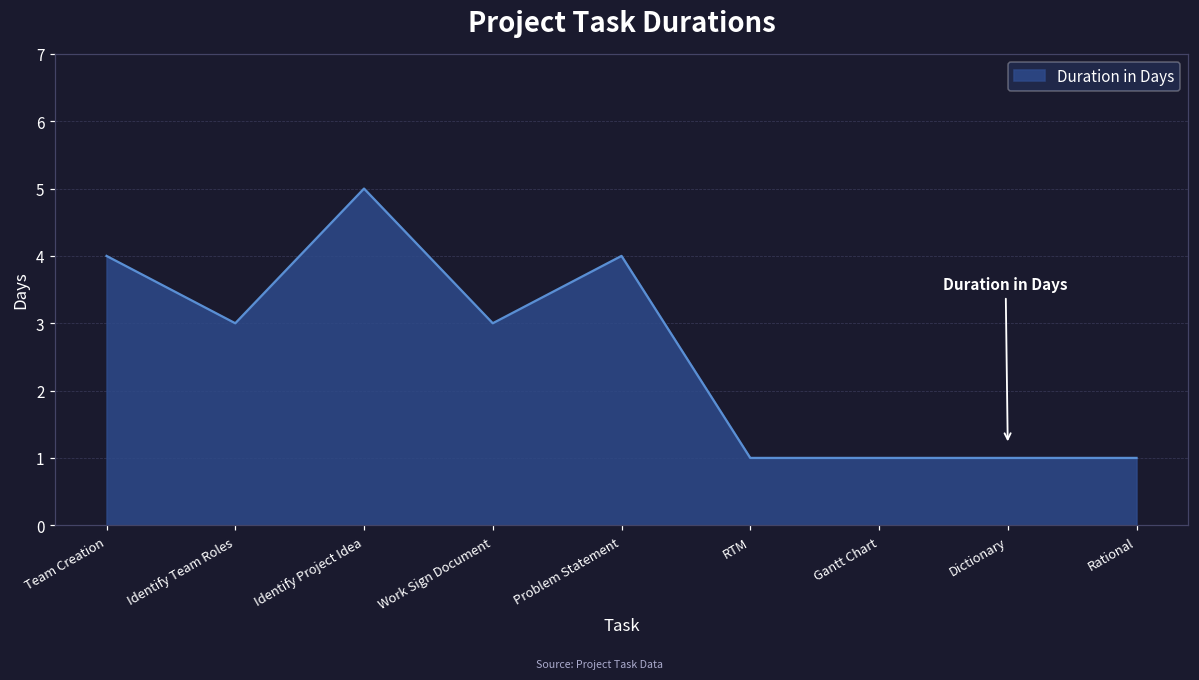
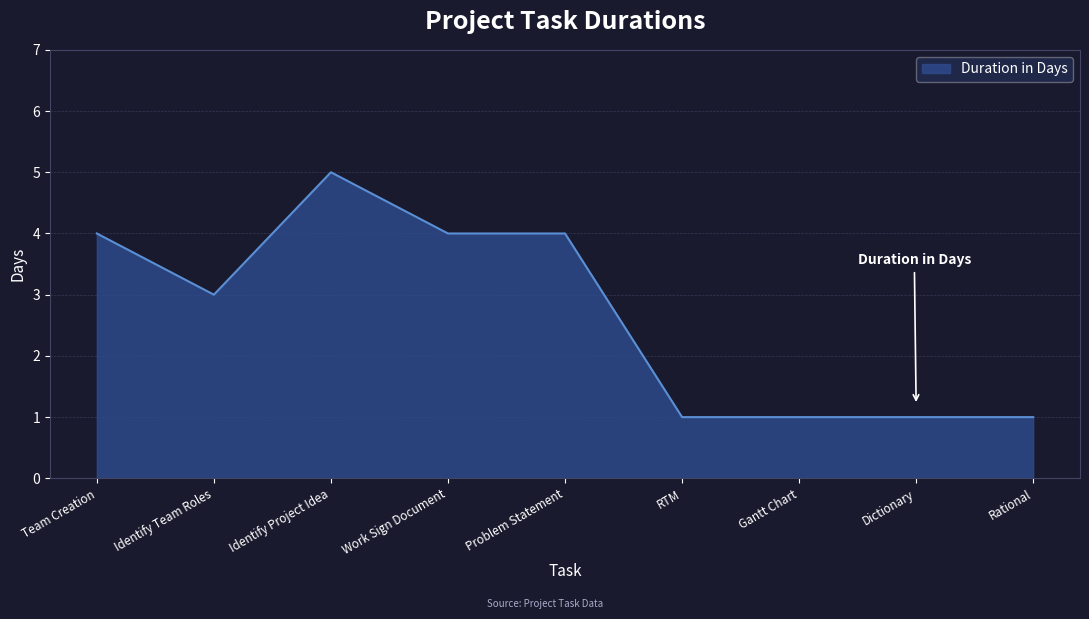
Work Sign Document: 3 -> 4
